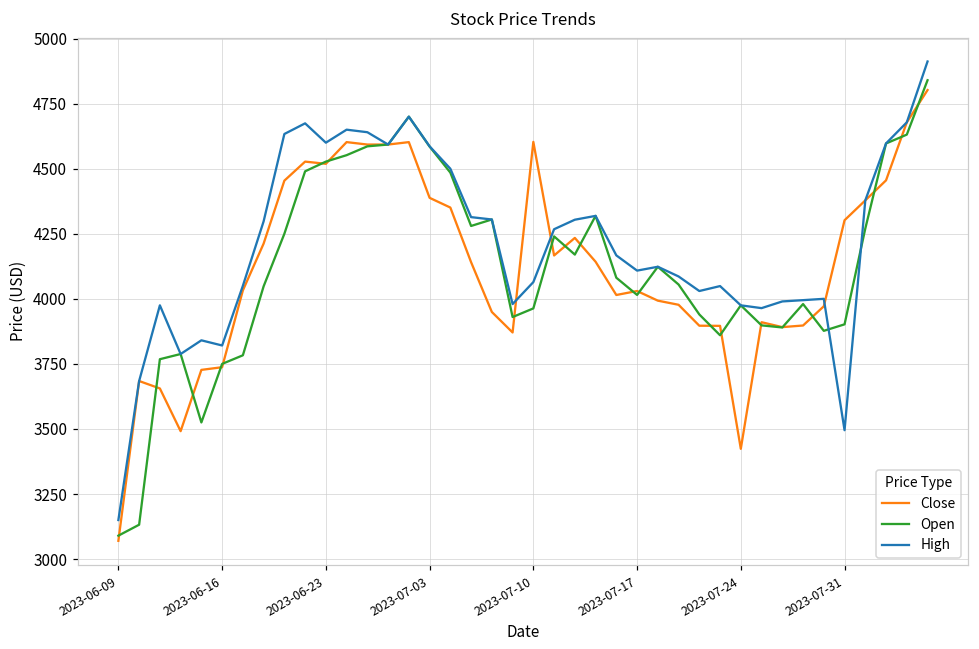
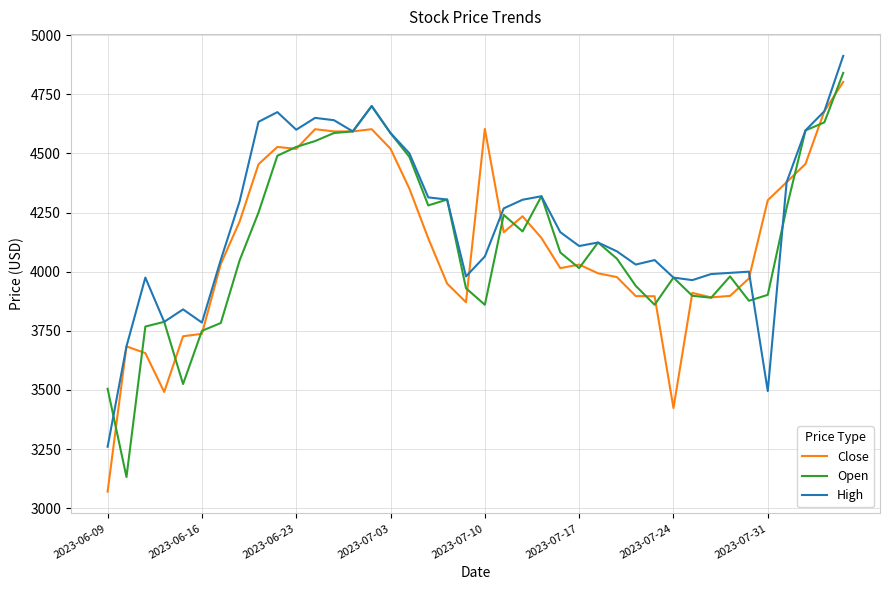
Open, 2023-06-09: 3090 -> 3510
High, 2023-06-09: 3150 -> 3260
High, 2023-06-16: 3820 -> 3780
Close, 2023-07-03: 4390 -> 4520
Open, 2023-07-10: 3960 -> 3860
